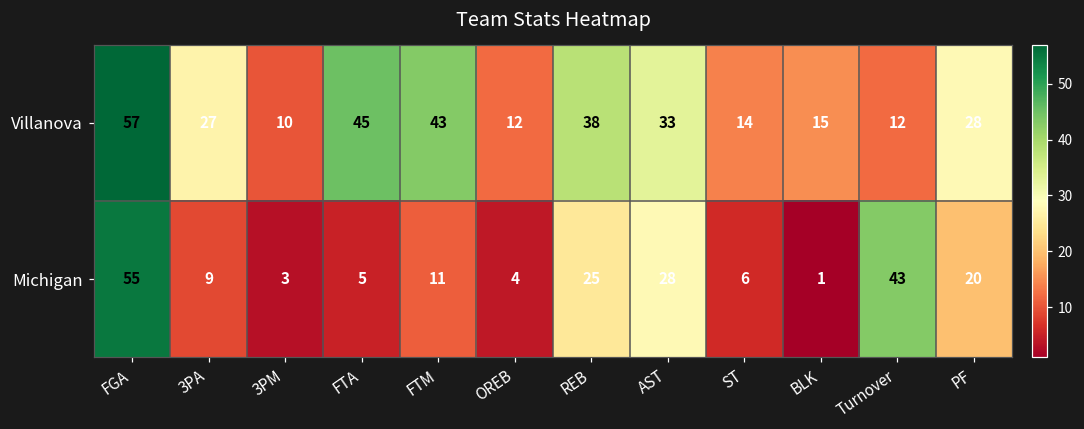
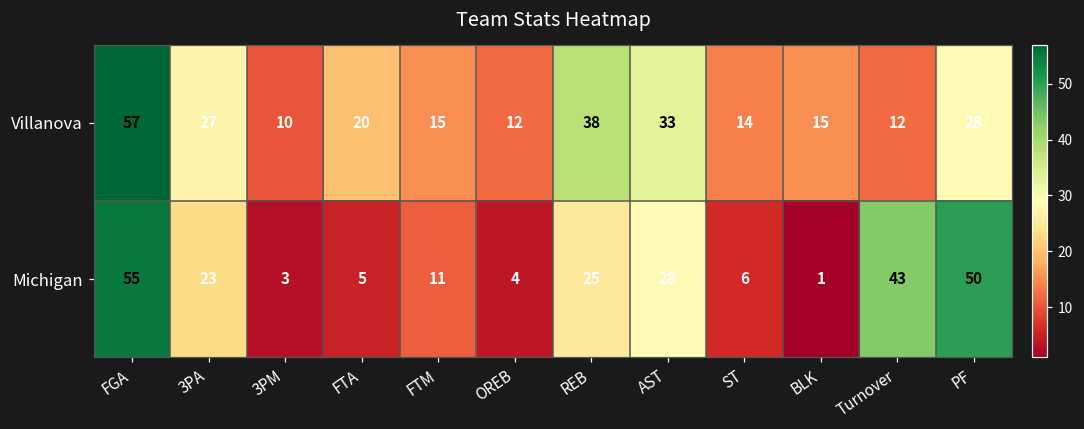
Villanova, FTA: 45 -> 20
Villanova, FTM: 43 -> 15
Michigan, 3PA: 9 -> 23
Michigan, PF: 20 -> 50
